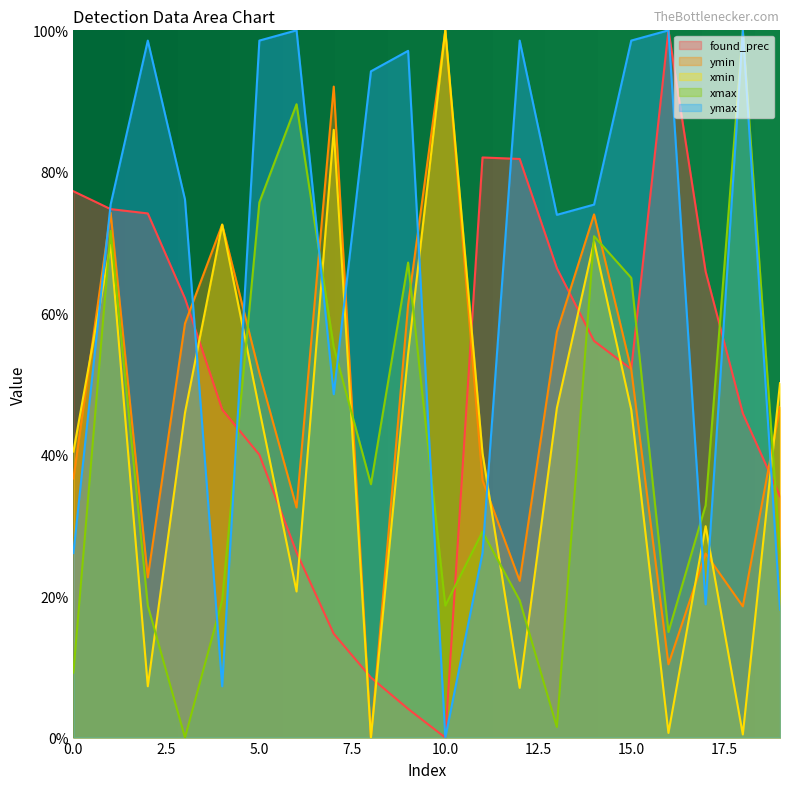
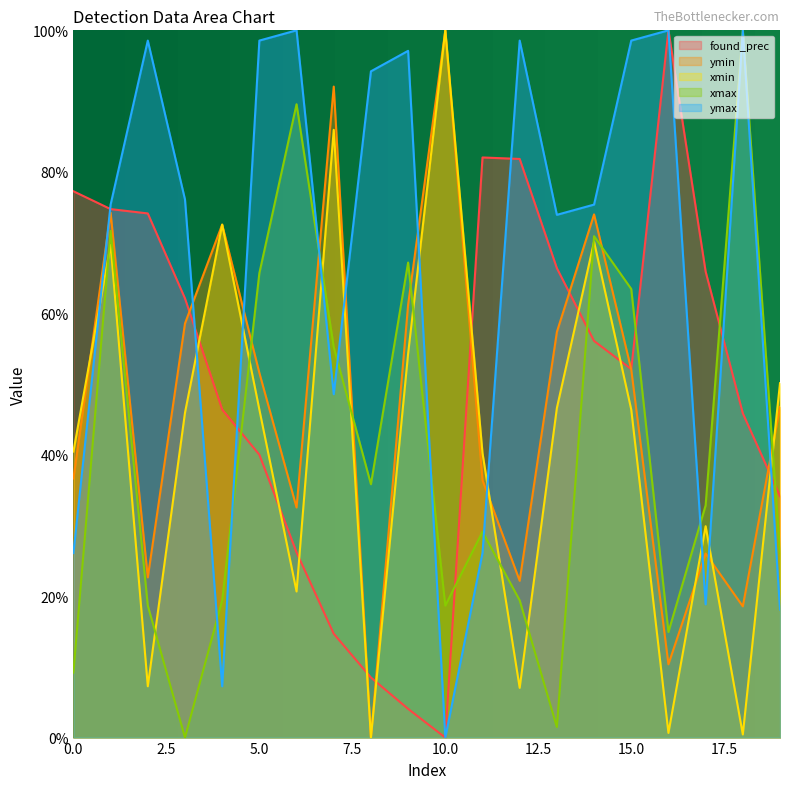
xmax, 5.0: 76% -> 66%
xmax, 15.0: 65% -> 63%
